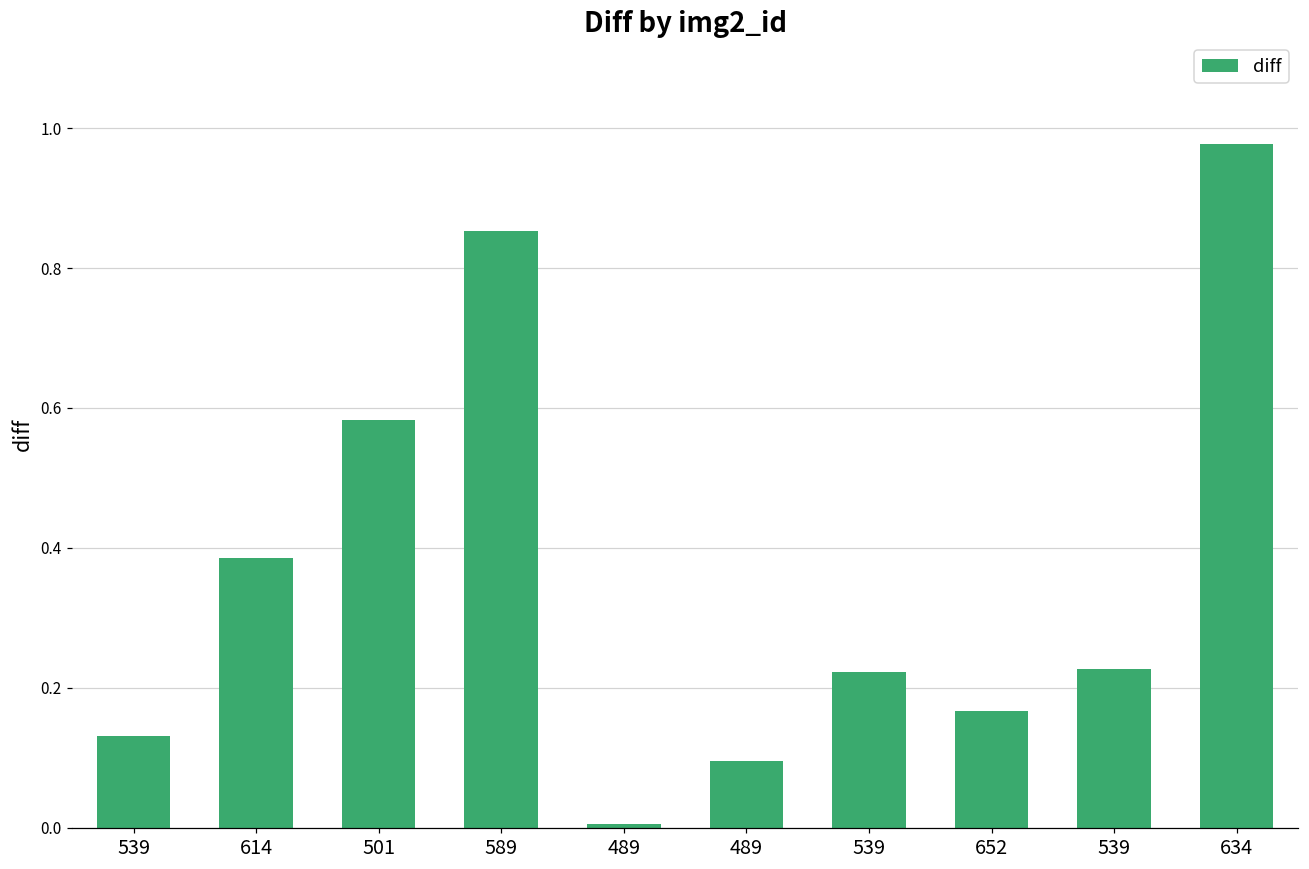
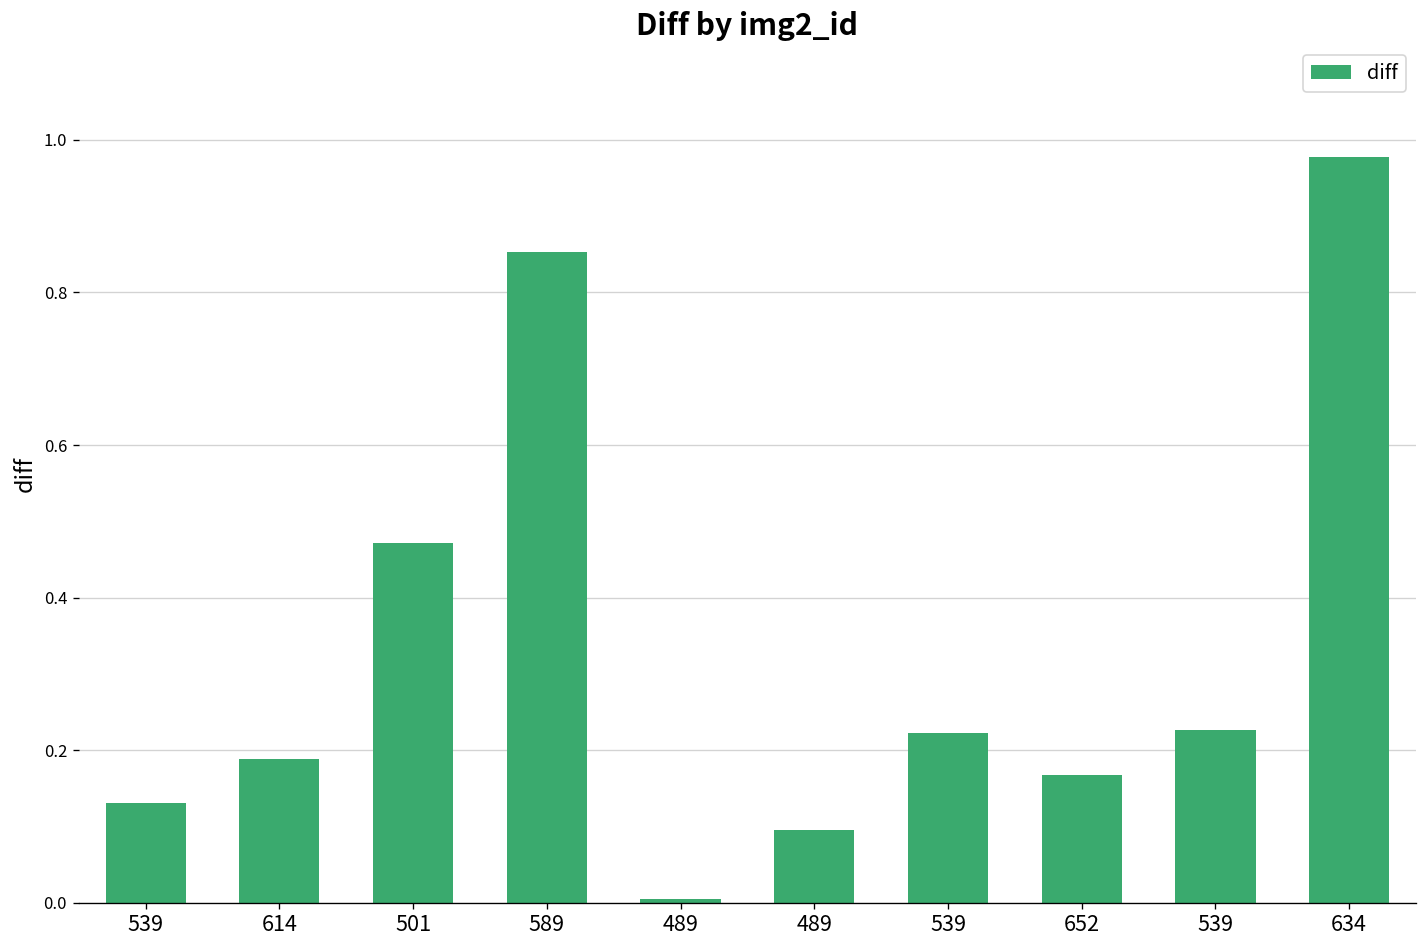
614: 0.39 -> 0.19
501: 0.58 -> 0.47
